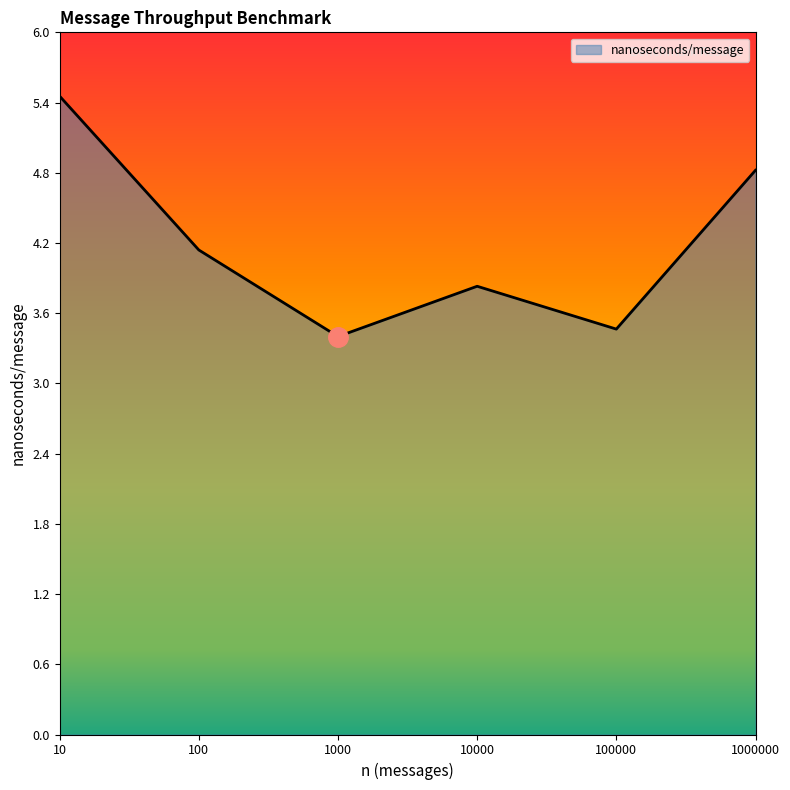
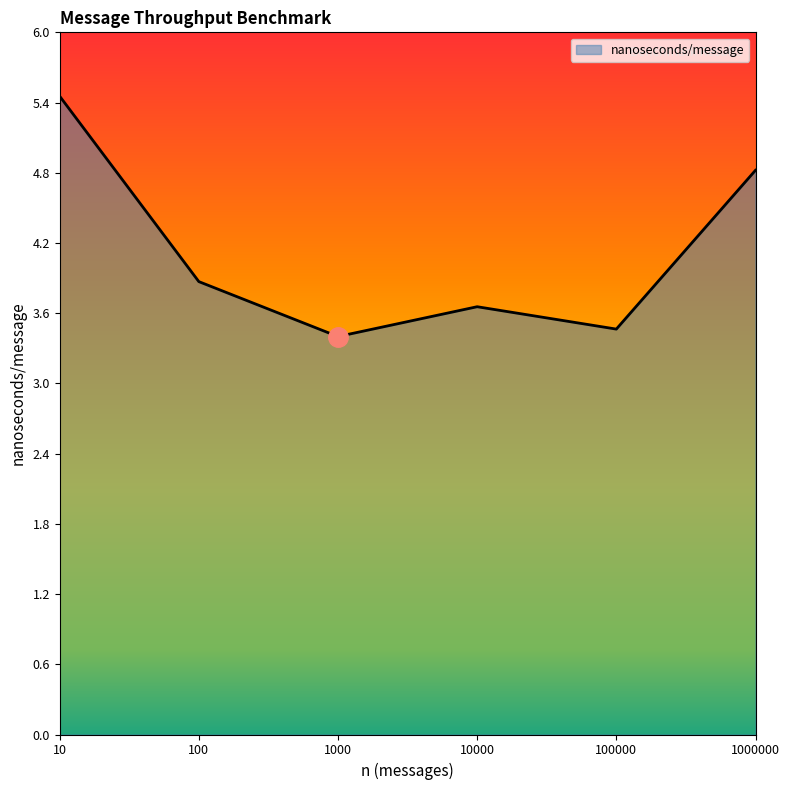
nanoseconds/message, 100: 4.11 -> 3.84
nanoseconds/message, 10000: 3.80 -> 3.63
